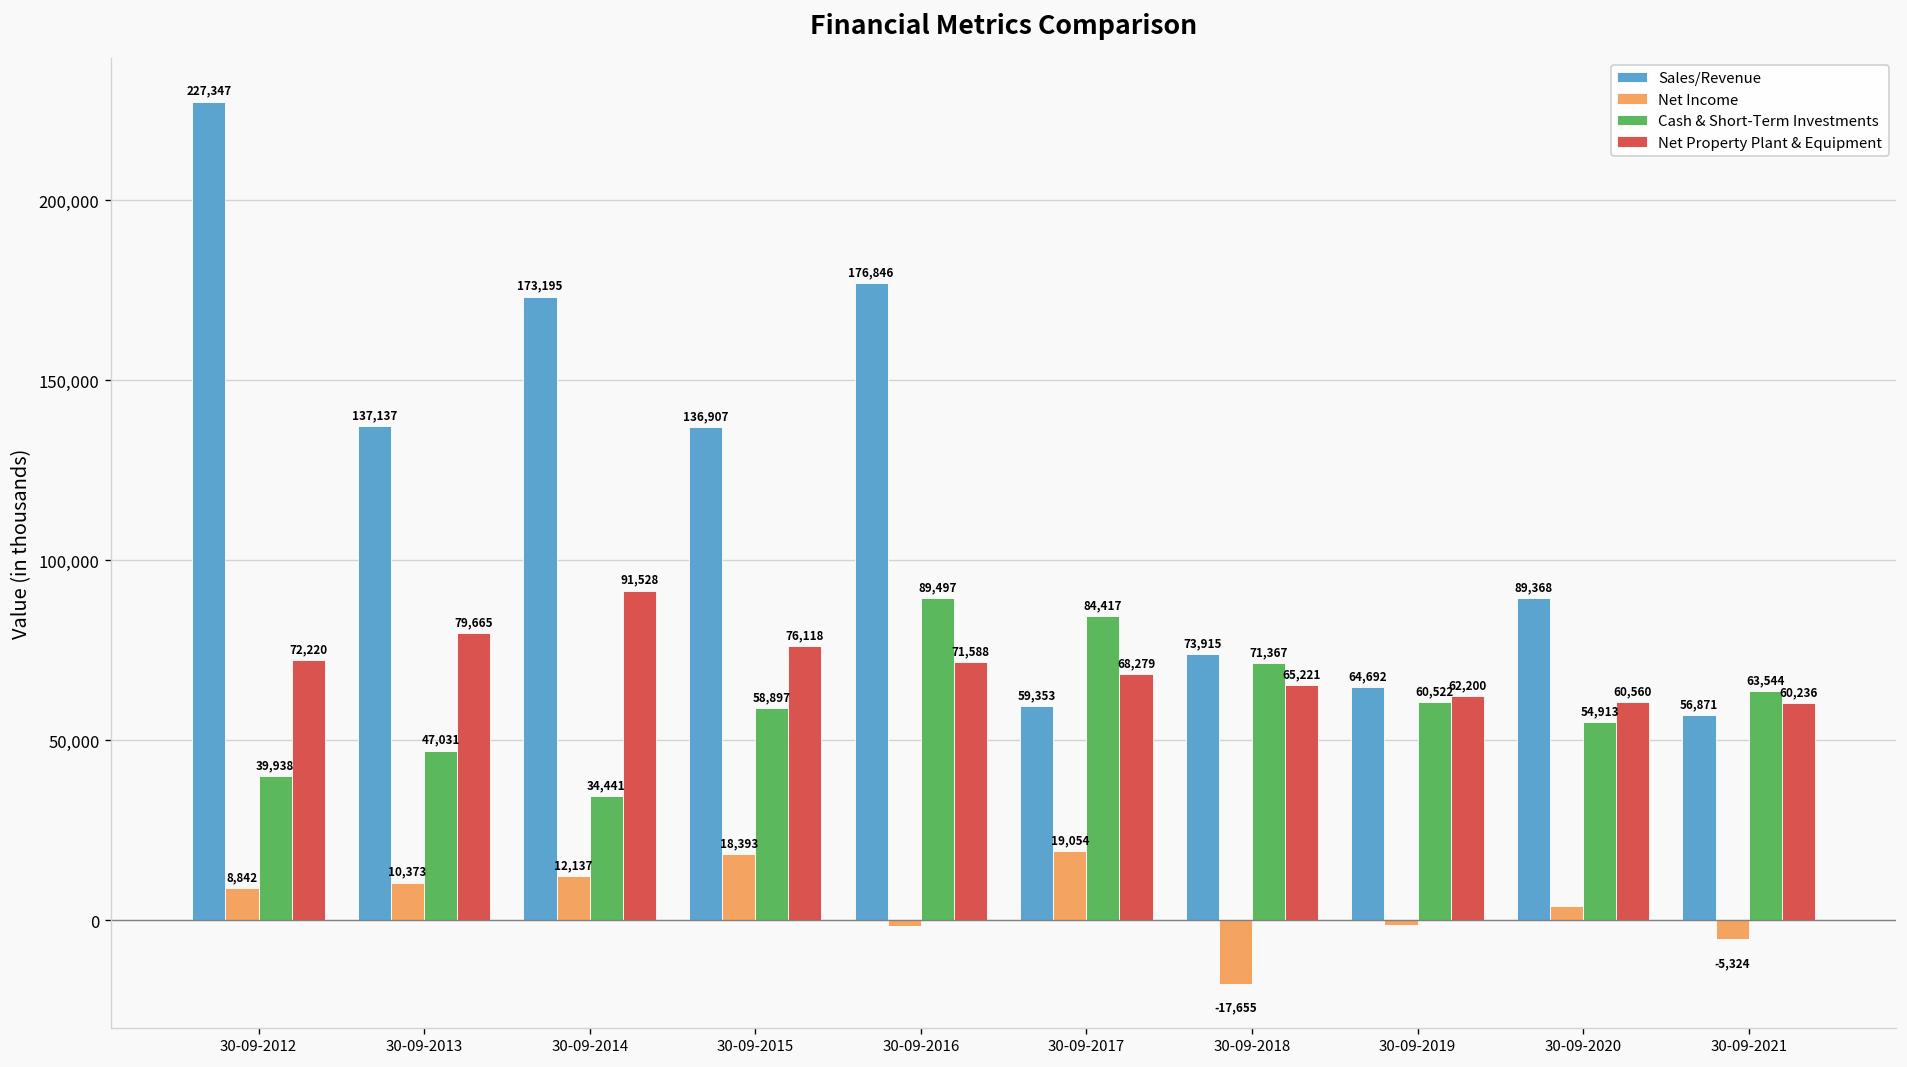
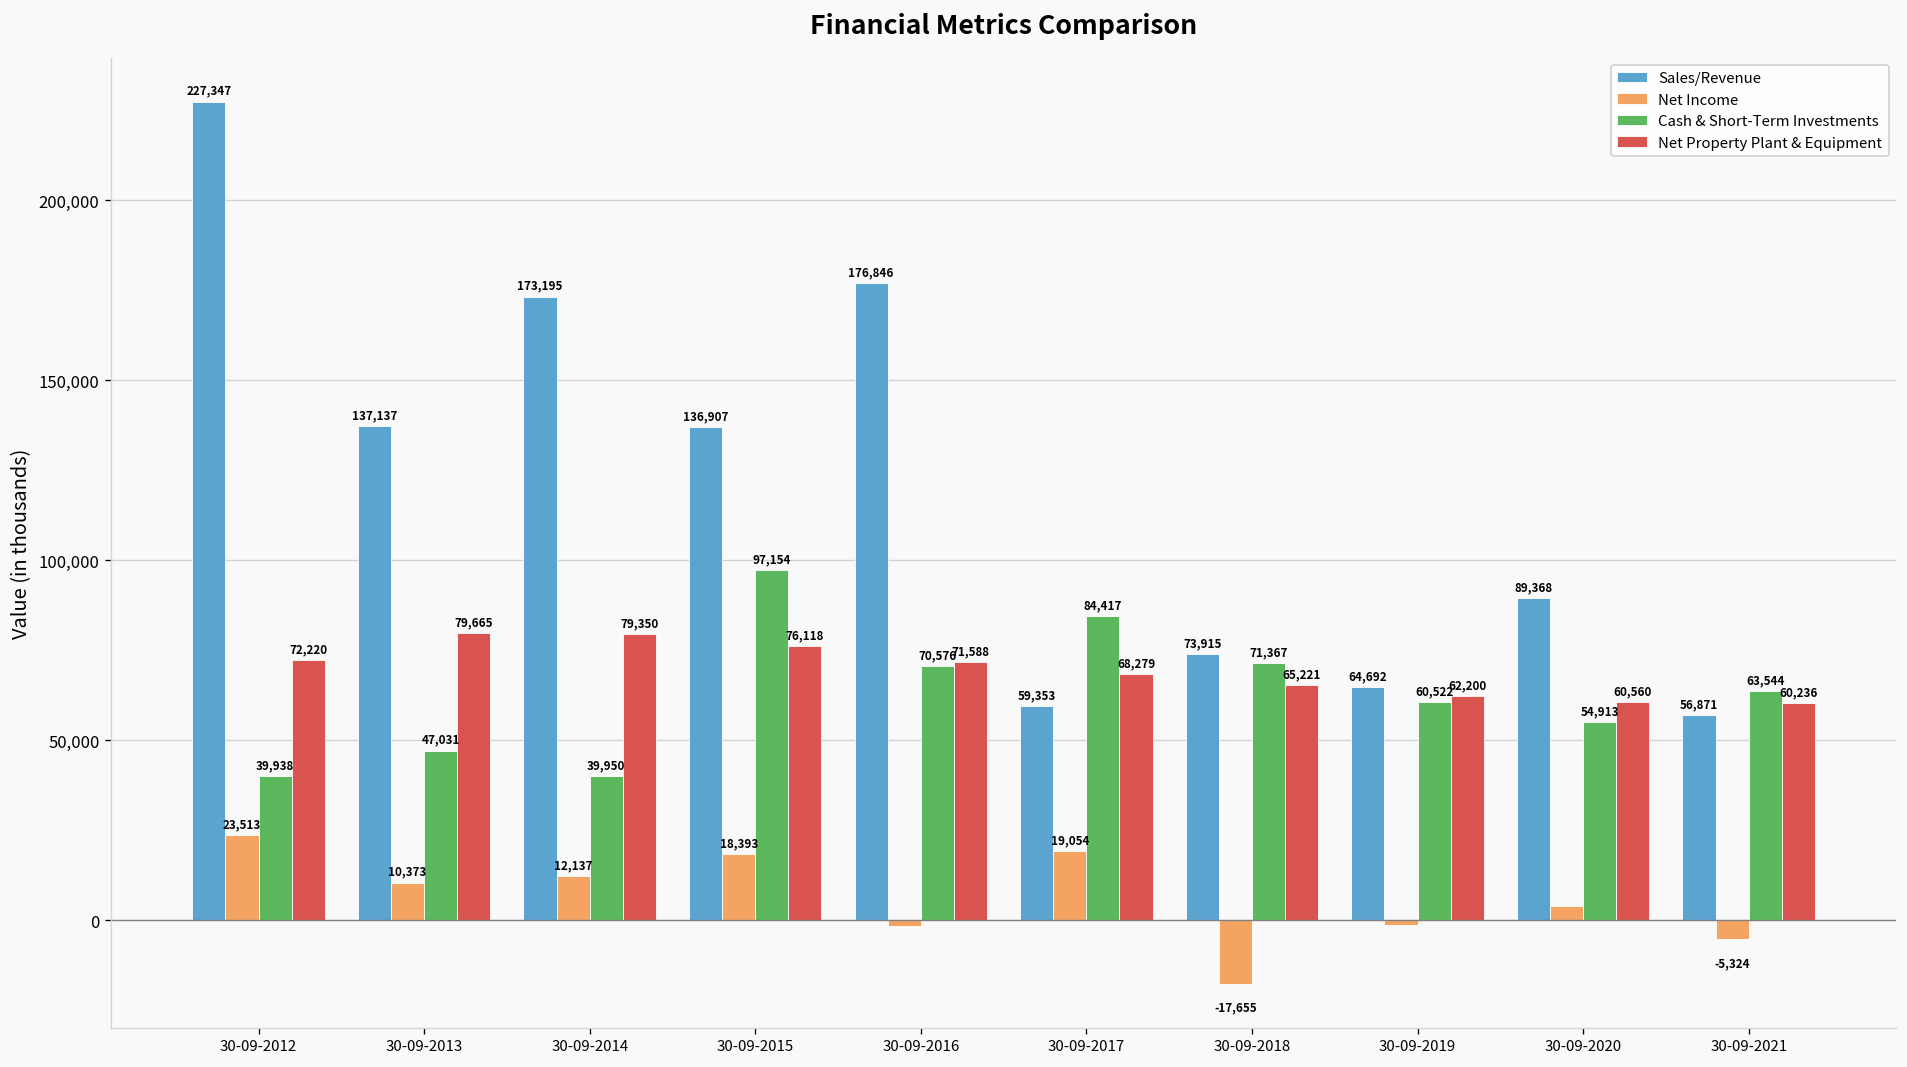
Net Income, 30-09-2012: 8,842 -> 23,513
Cash & Short-Term Investments, 30-09-2014: 34,441 -> 39,950
Net Property Plant & Equipment, 30-09-2014: 91,528 -> 79,350
Cash & Short-Term Investments, 30-09-2015: 58,897 -> 97,154
Cash & Short-Term Investments, 30-09-2016: 89,497 -> 70,576
